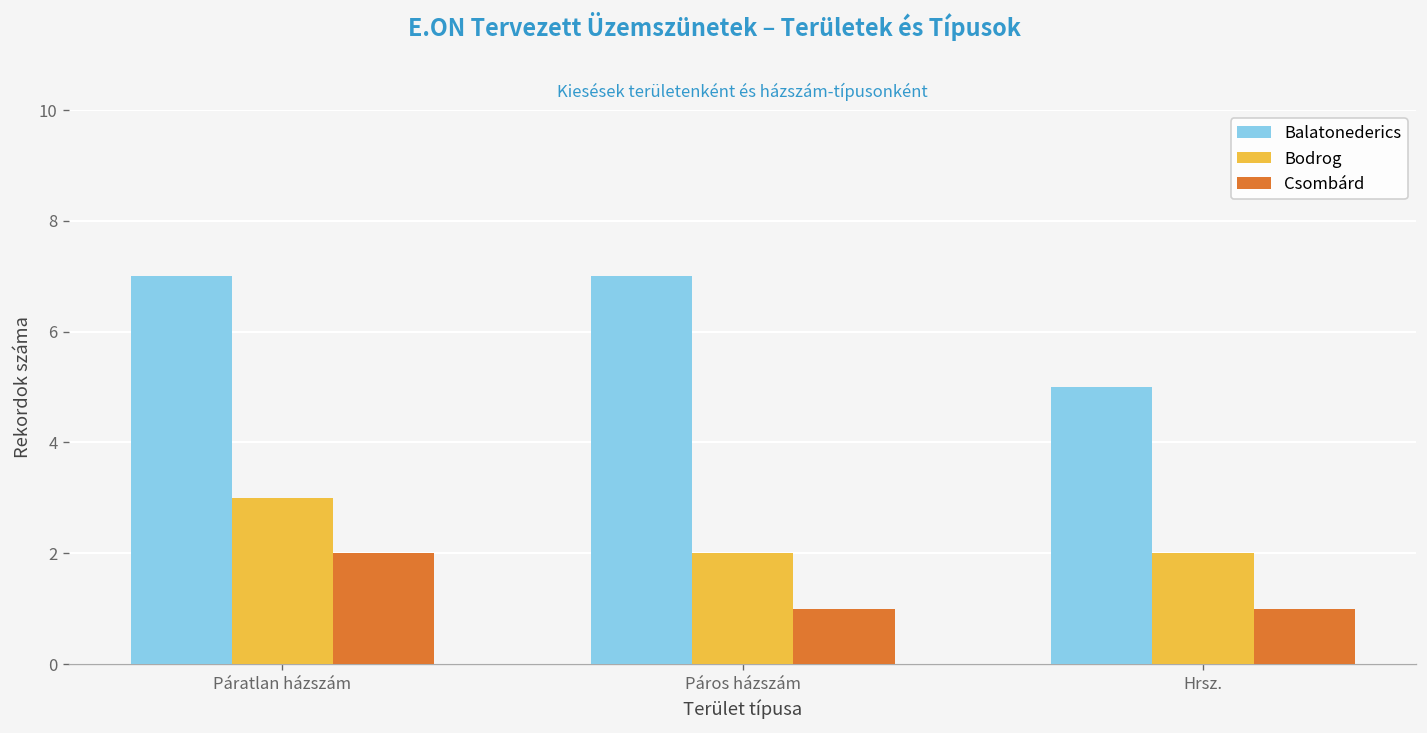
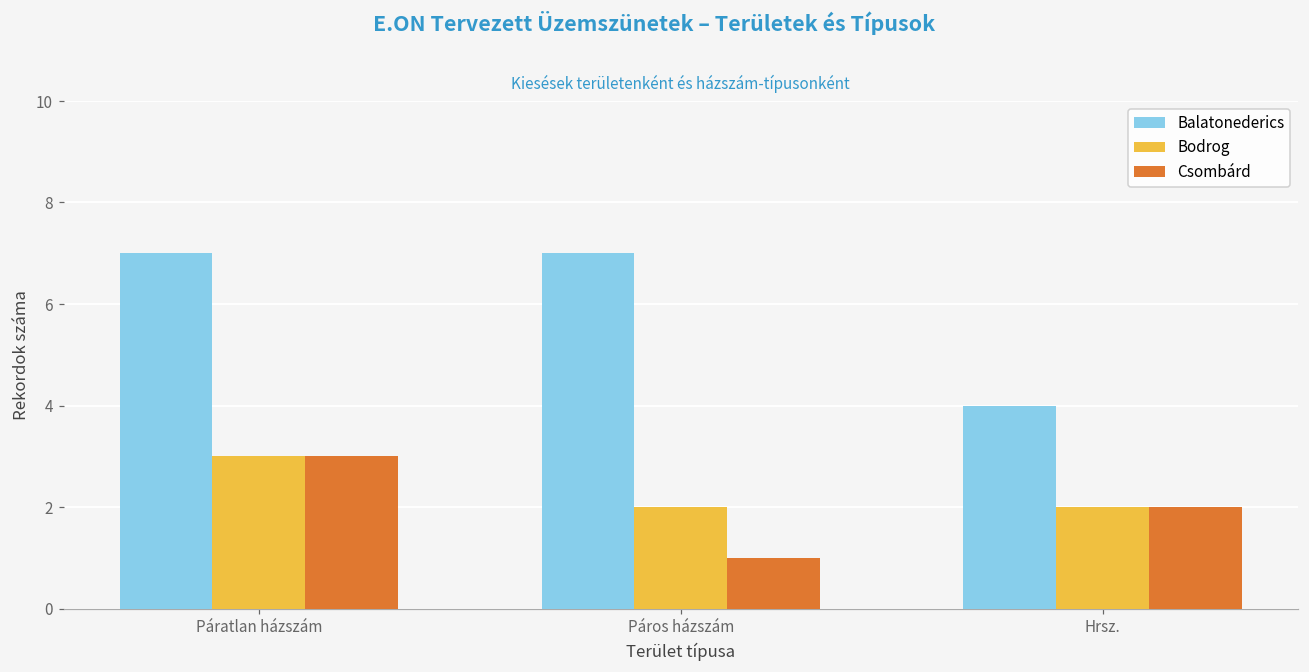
Csombárd, Páratlan házszám: 2 -> 3
Balatonederics, Hrsz.: 5 -> 4
Csombárd, Hrsz.: 1 -> 2
